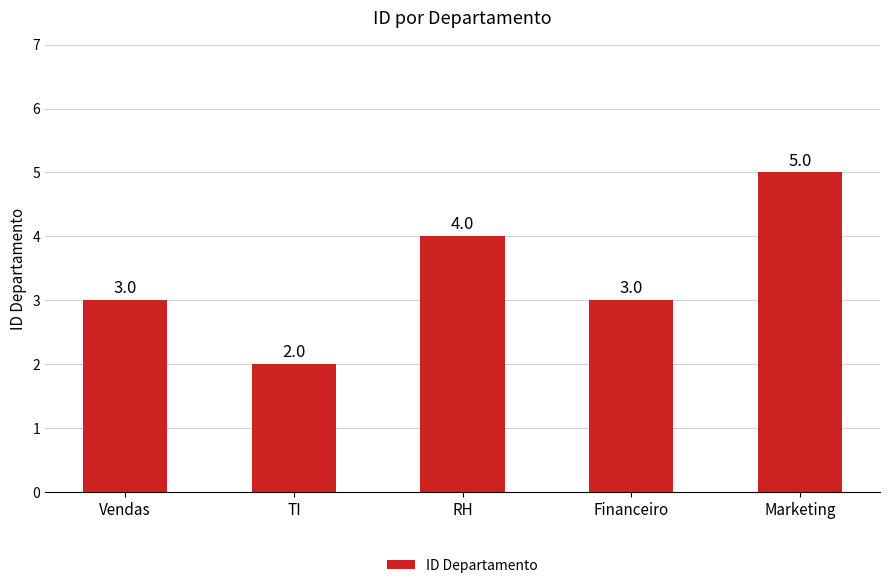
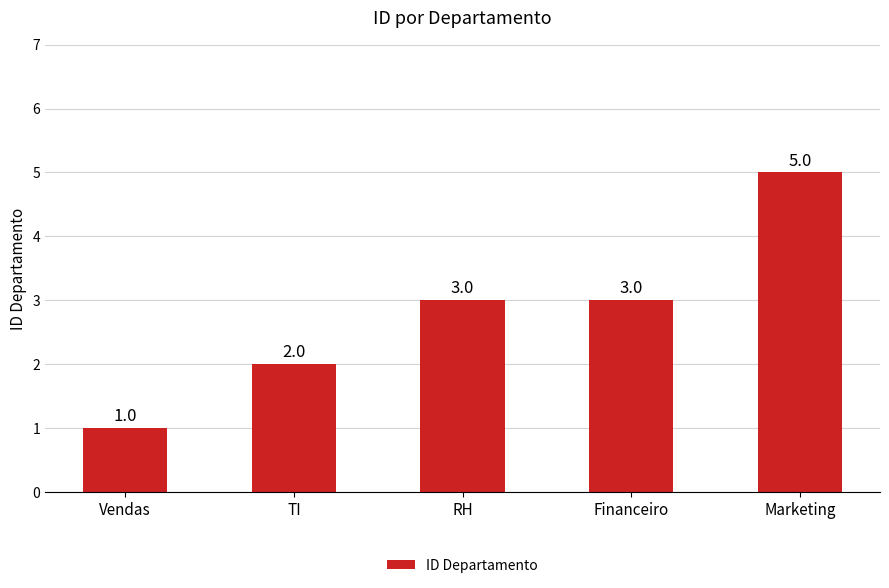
Vendas: 3.0 -> 1.0
RH: 4.0 -> 3.0
